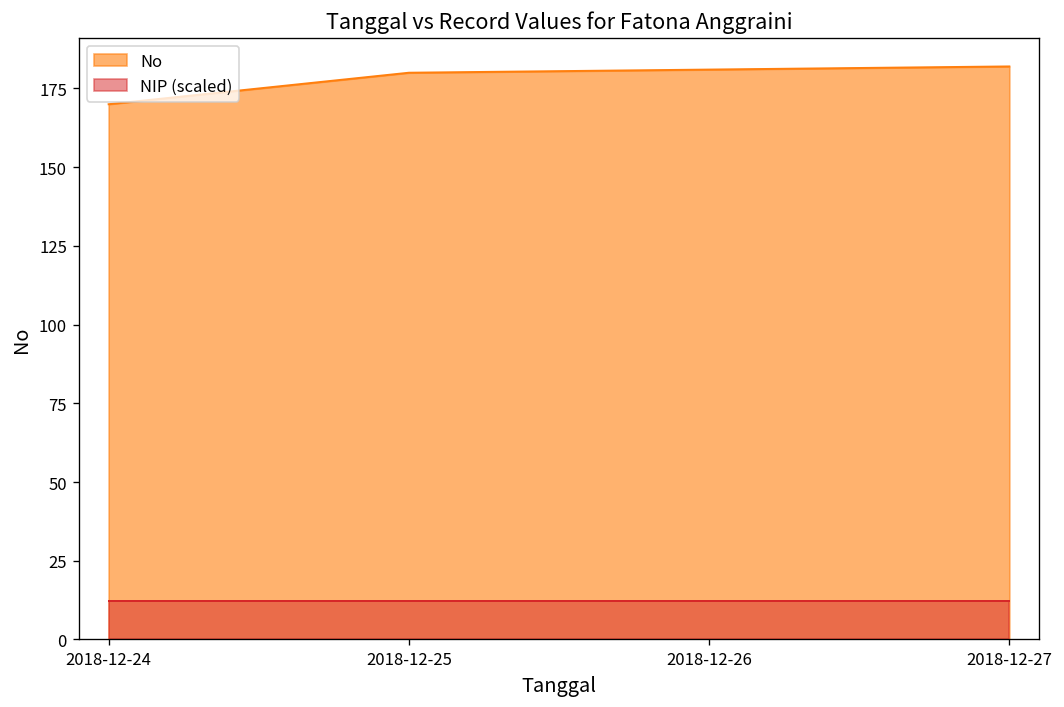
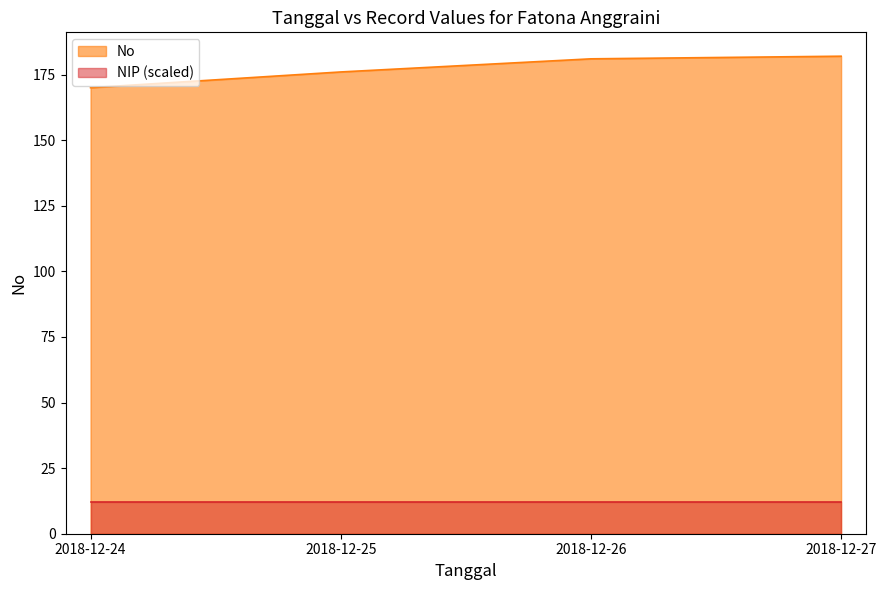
No, 2018-12-25: 180 -> 176
